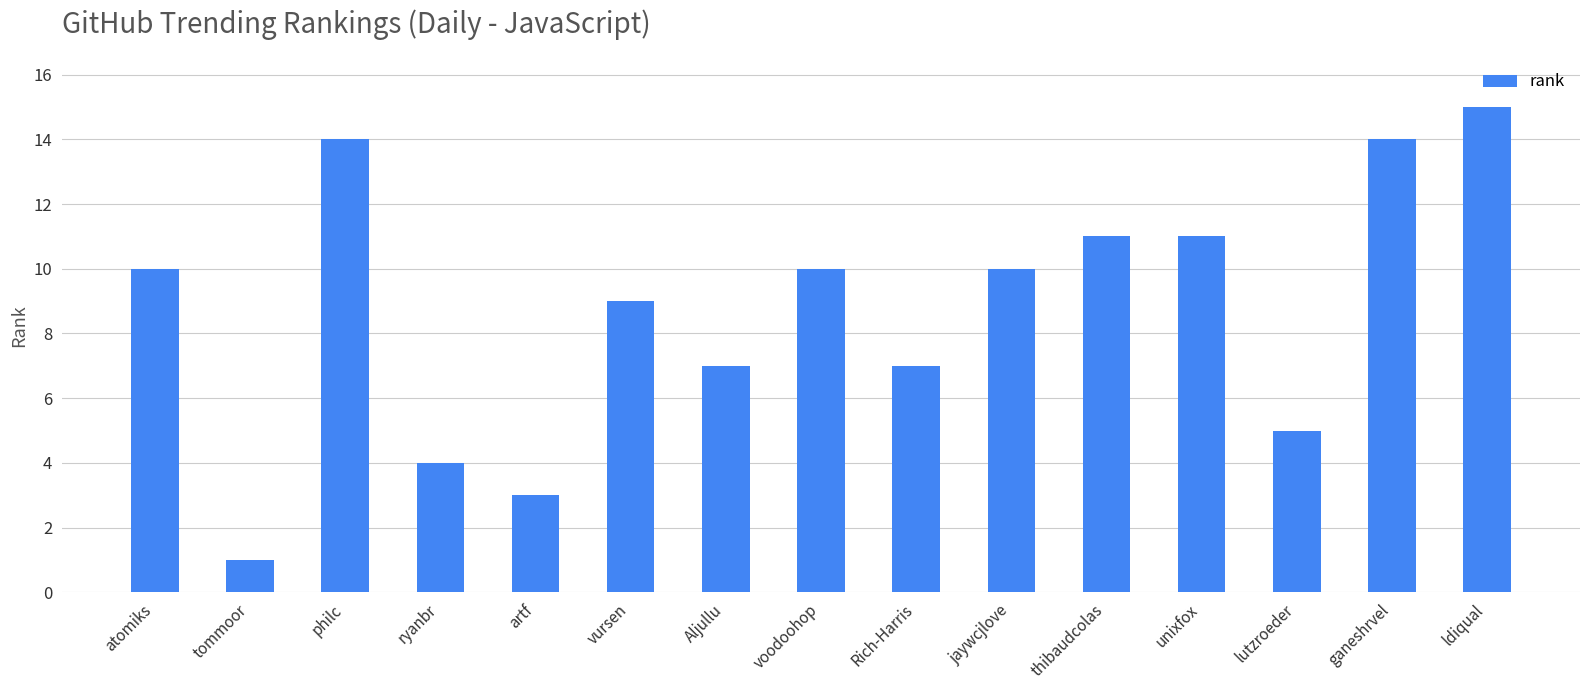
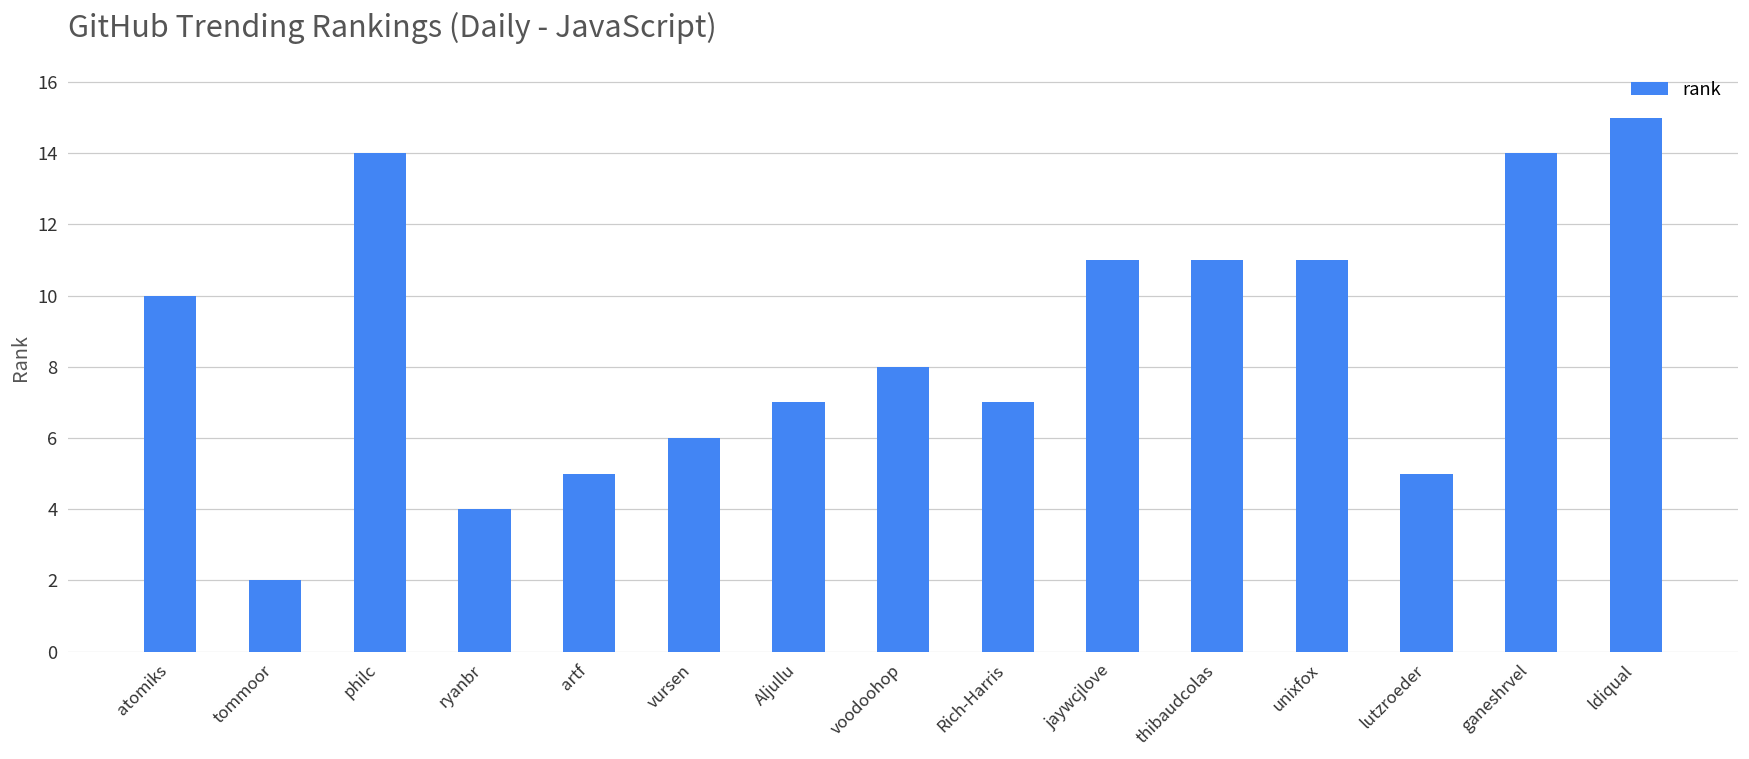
tommoor: 1 -> 2
artf: 3 -> 5
vursen: 9 -> 6
voodoohop: 10 -> 8
jaywcjlove: 10 -> 11
